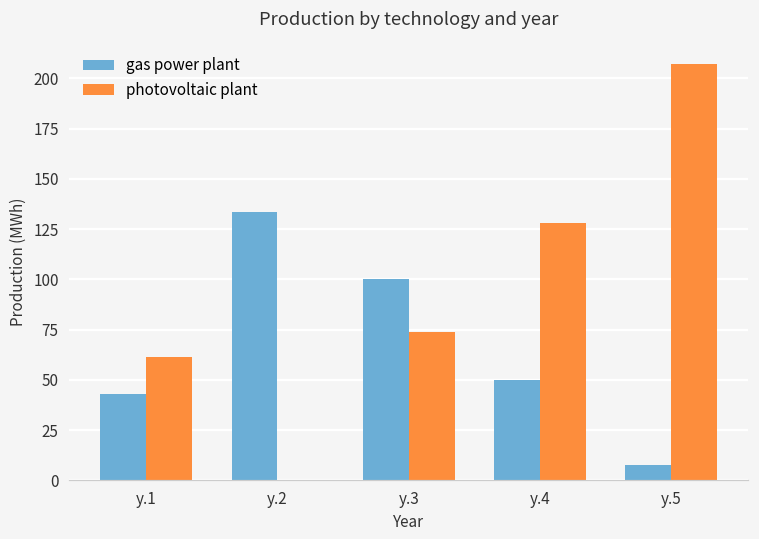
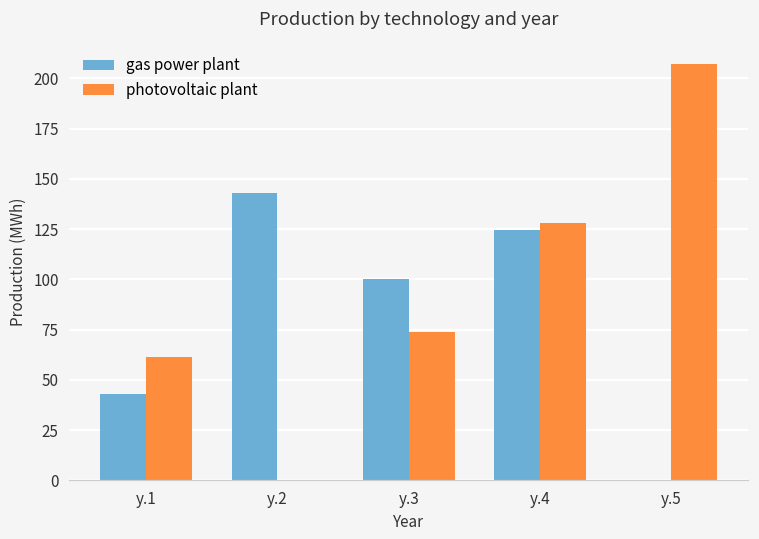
gas power plant, y.2: 133 -> 143
gas power plant, y.4: 50 -> 124
gas power plant, y.5: 8 -> 0
